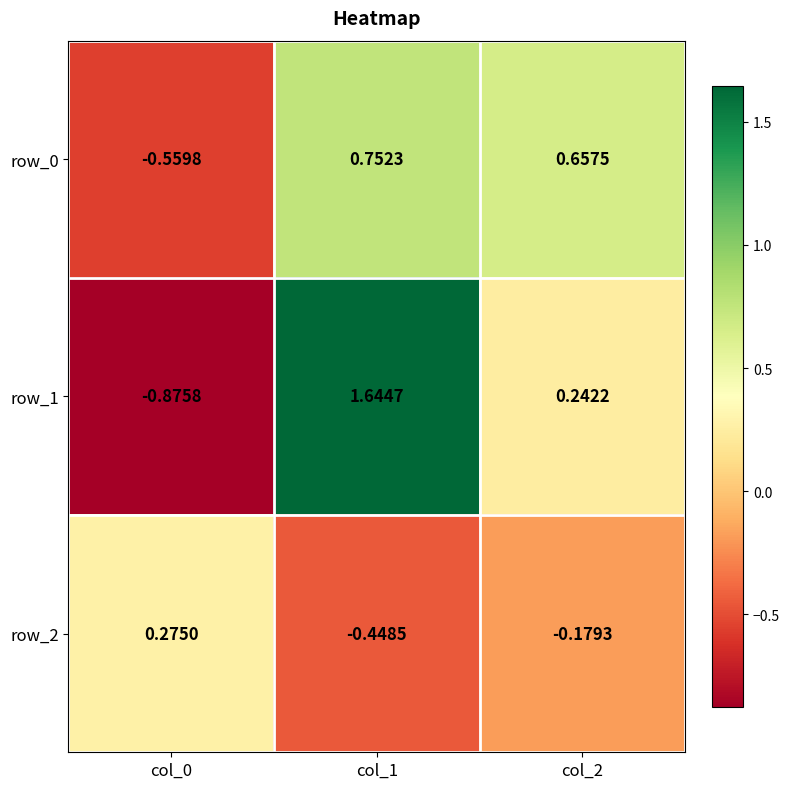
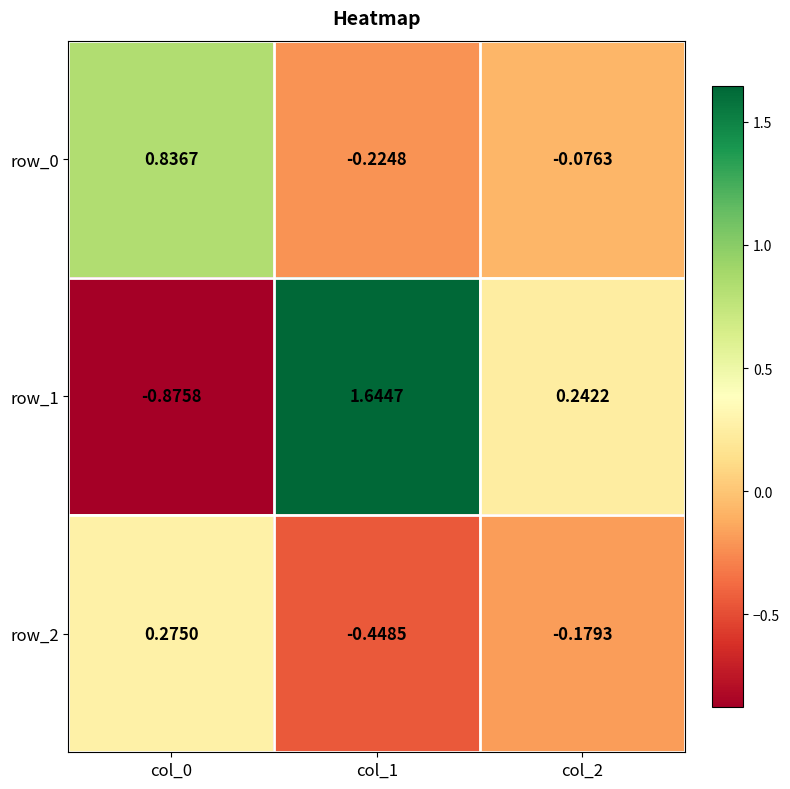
row_0, col_0: -0.5598 -> 0.8367
row_0, col_1: 0.7523 -> -0.2248
row_0, col_2: 0.6575 -> -0.0763
